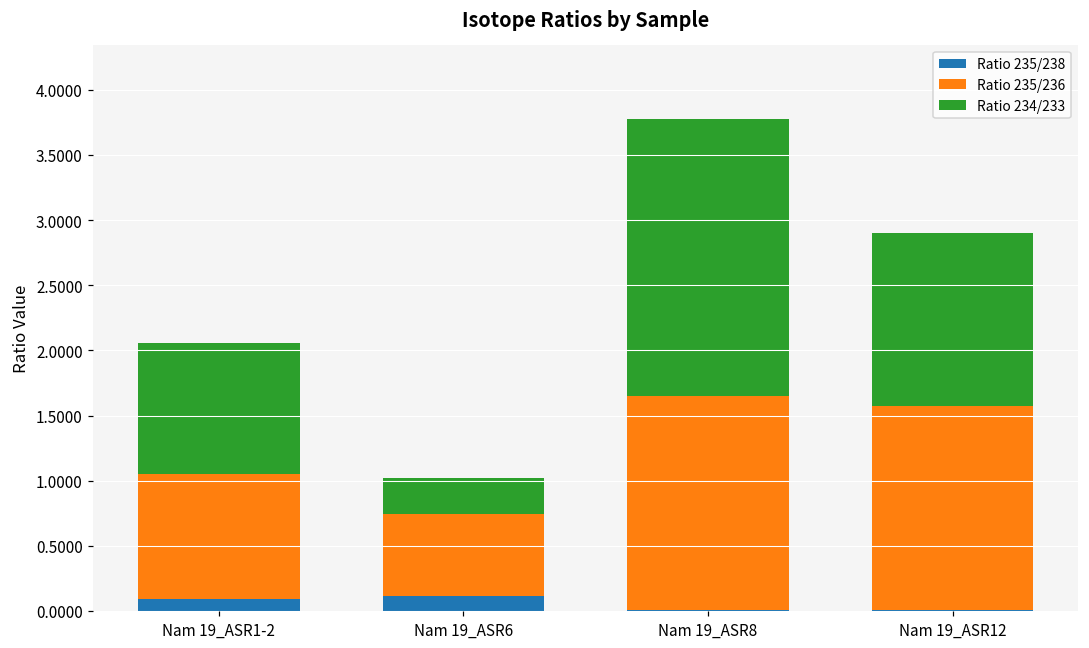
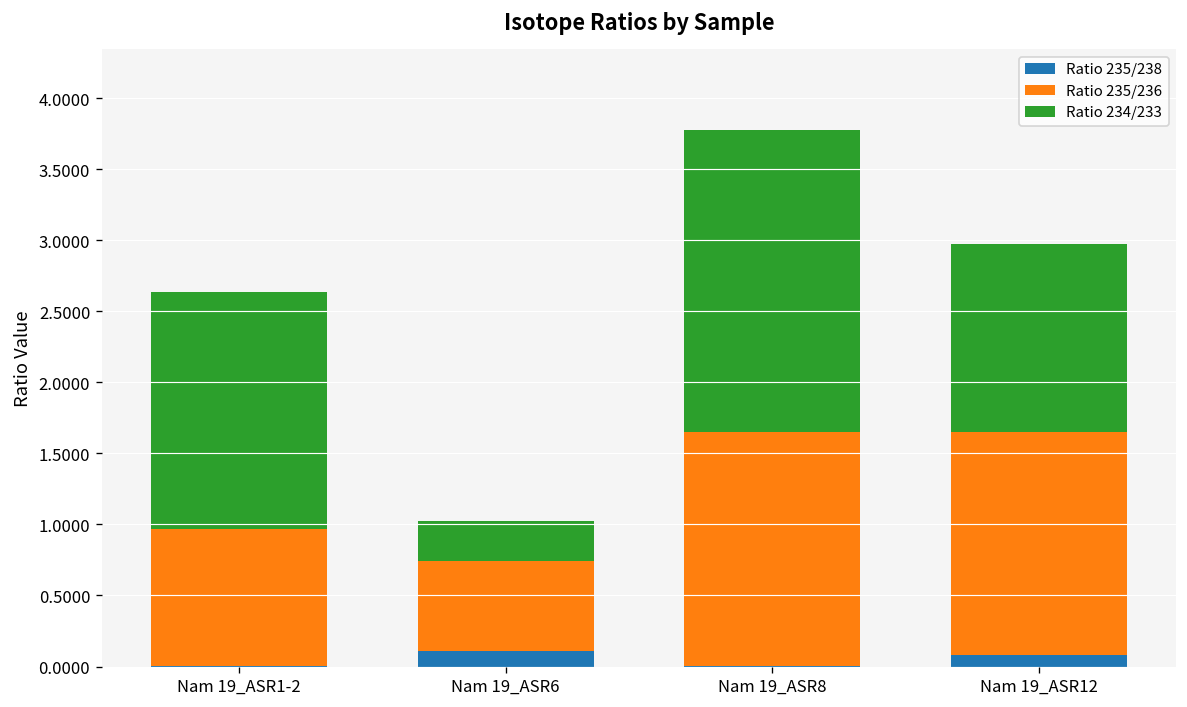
Ratio 235/238, Nam 19_ASR1-2: 0.09 -> 0.01
Ratio 234/233, Nam 19_ASR1-2: 1.01 -> 1.66
Ratio 235/238, Nam 19_ASR12: 0.01 -> 0.08
